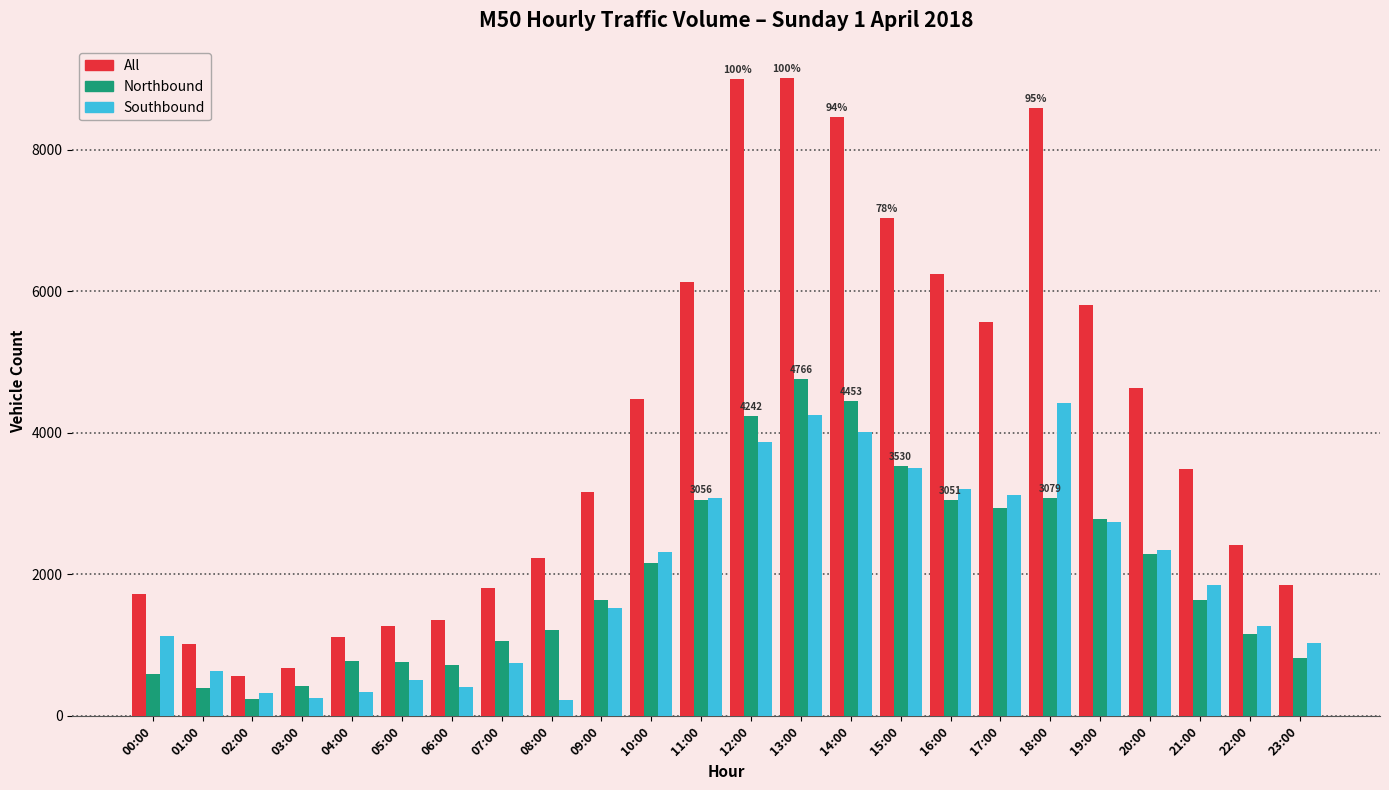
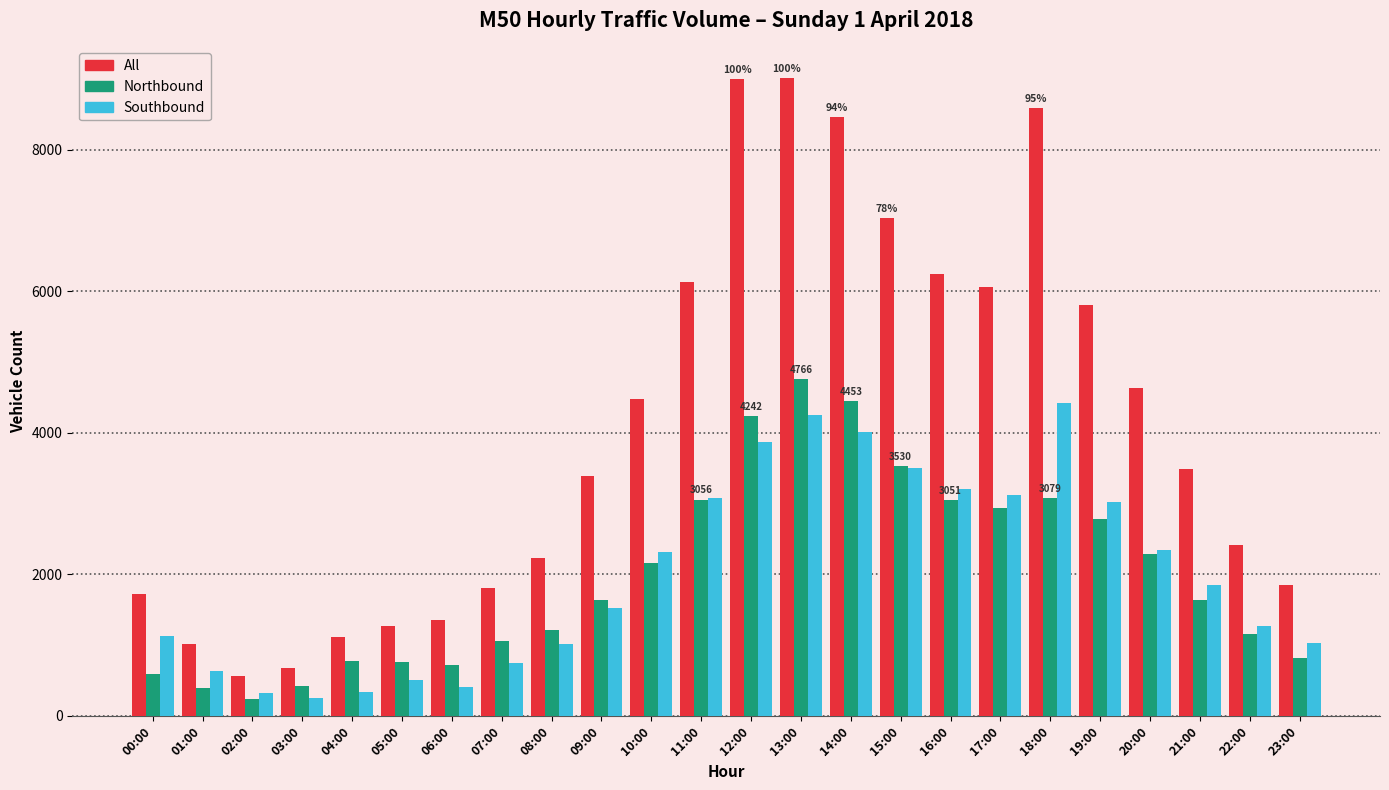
Southbound, 08:00: 200 -> 1000
All, 09:00: 3200 -> 3400
All, 17:00: 5600 -> 6100
Southbound, 19:00: 2700 -> 3000
